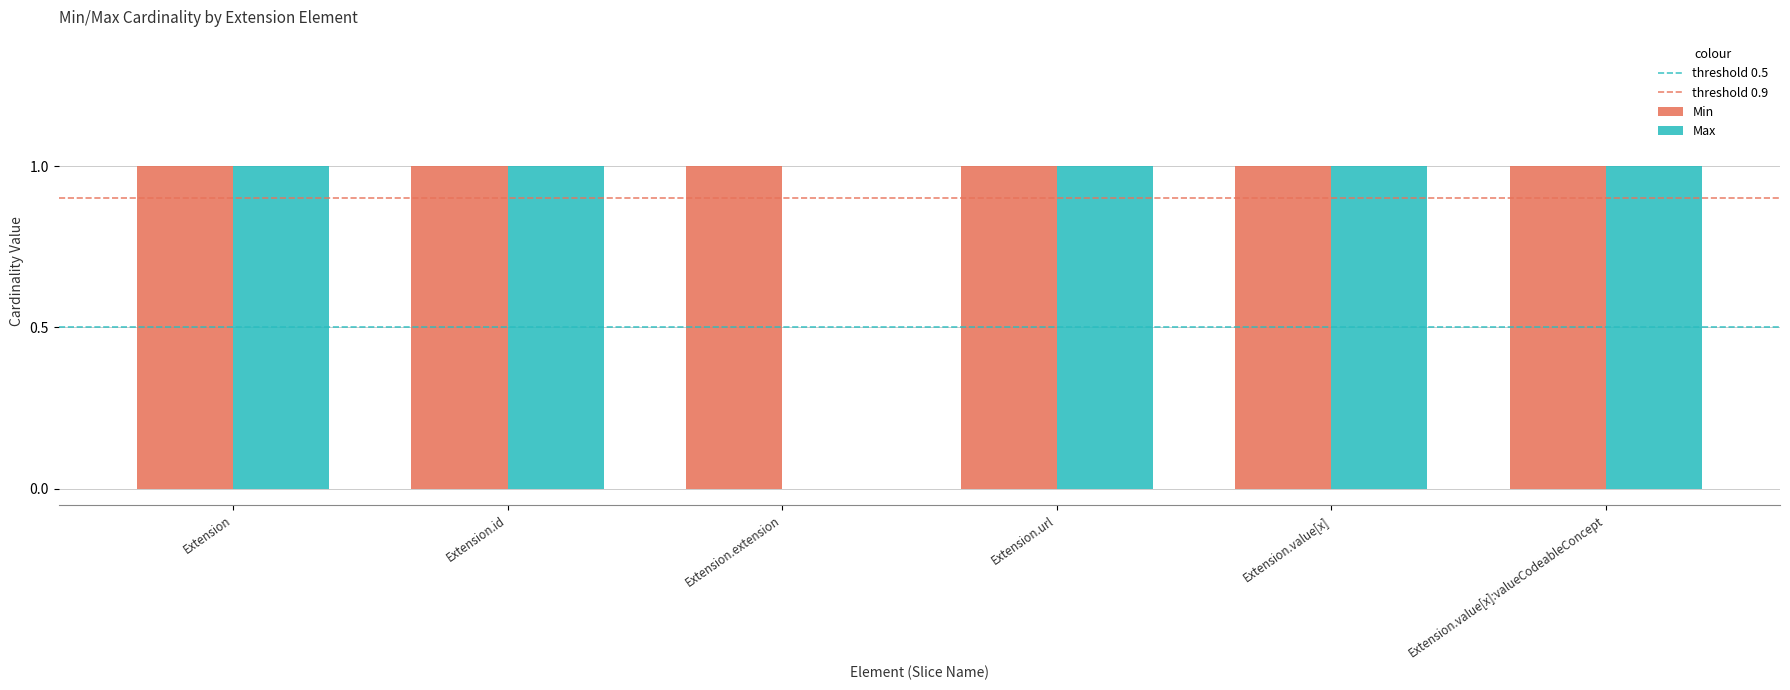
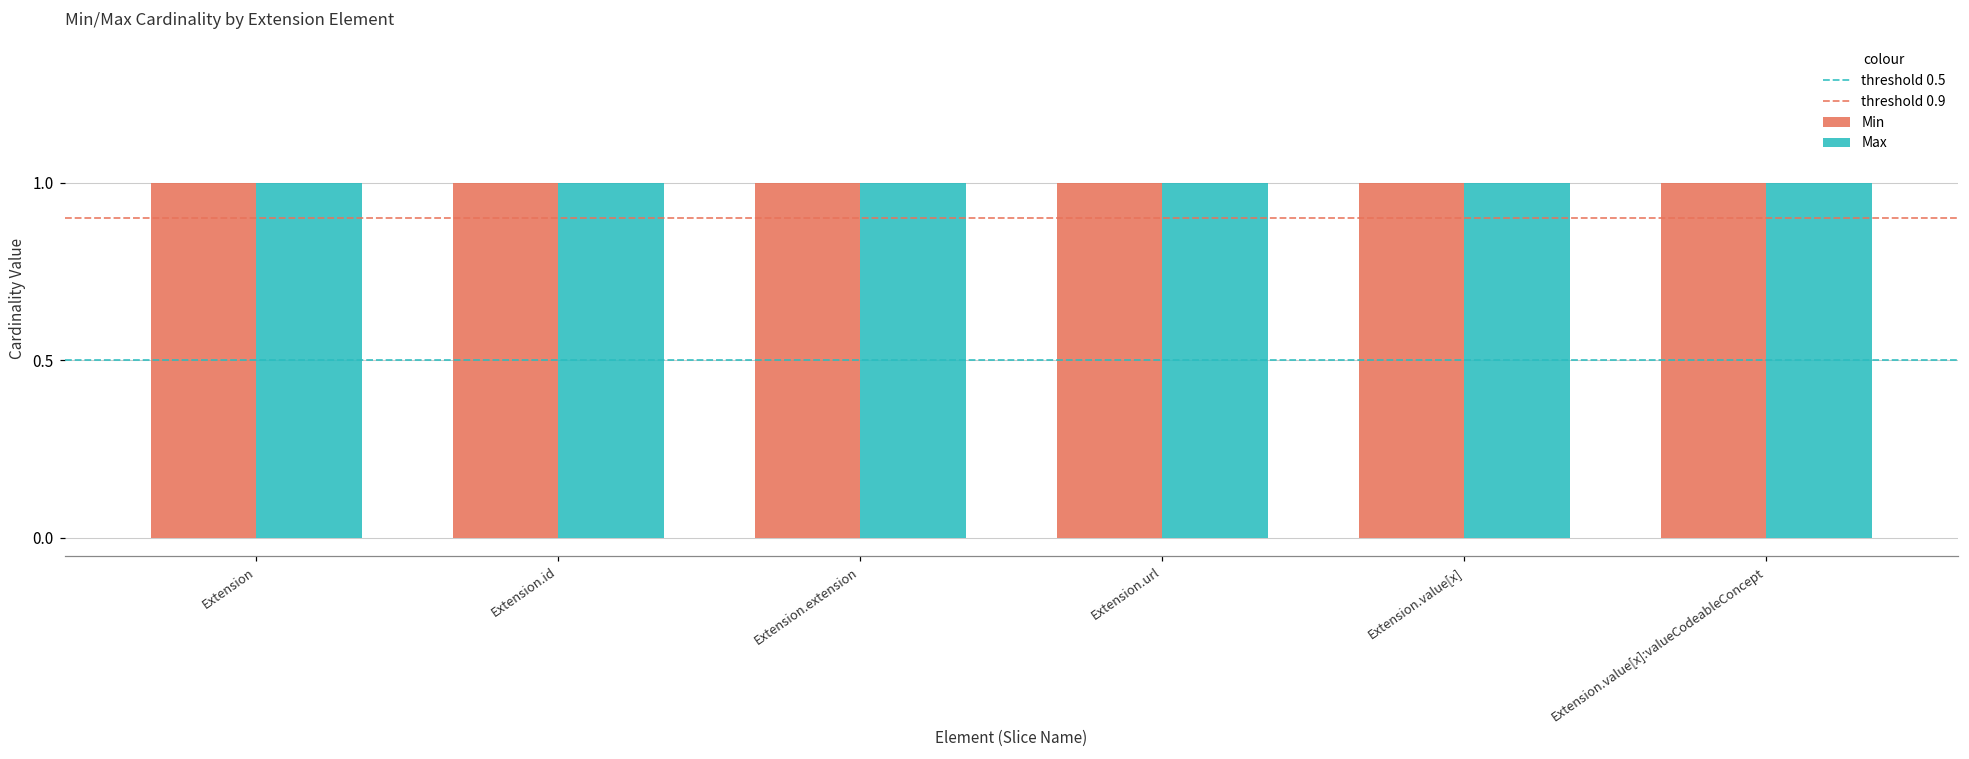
Max, Extension.extension: 0 -> 1
